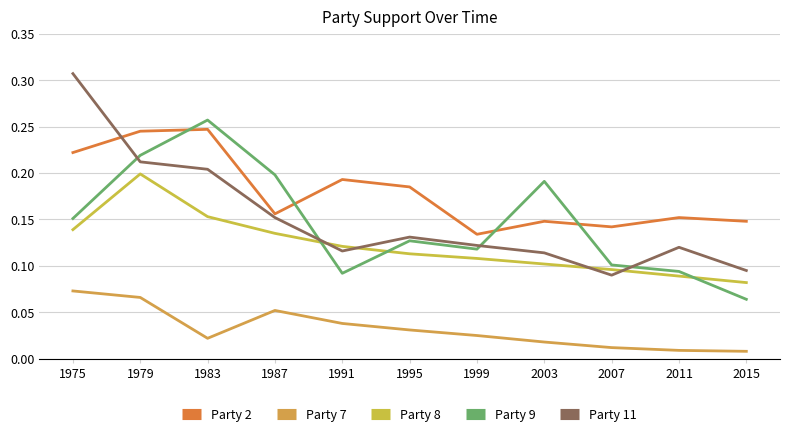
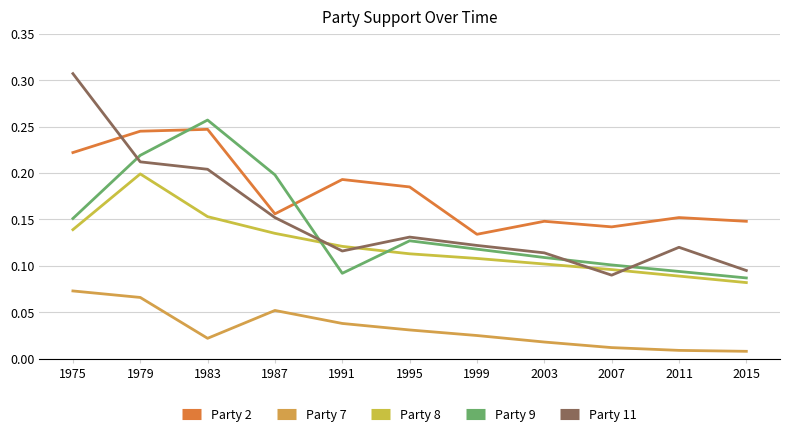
Party 9, 2003: 0.19 -> 0.11
Party 9, 2015: 0.06 -> 0.09
